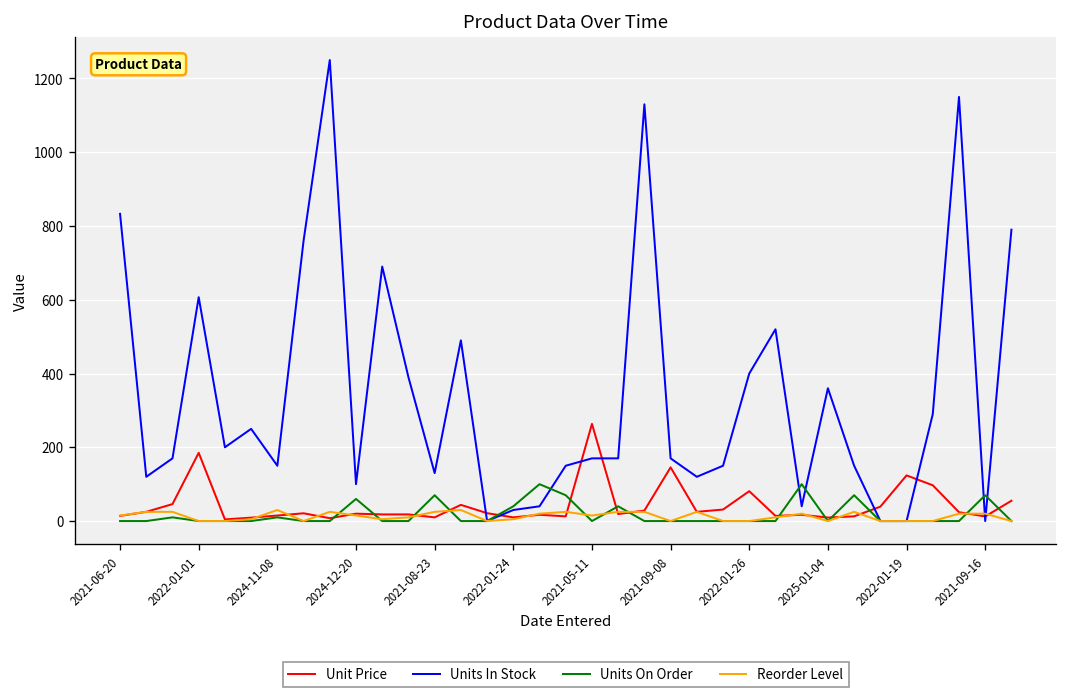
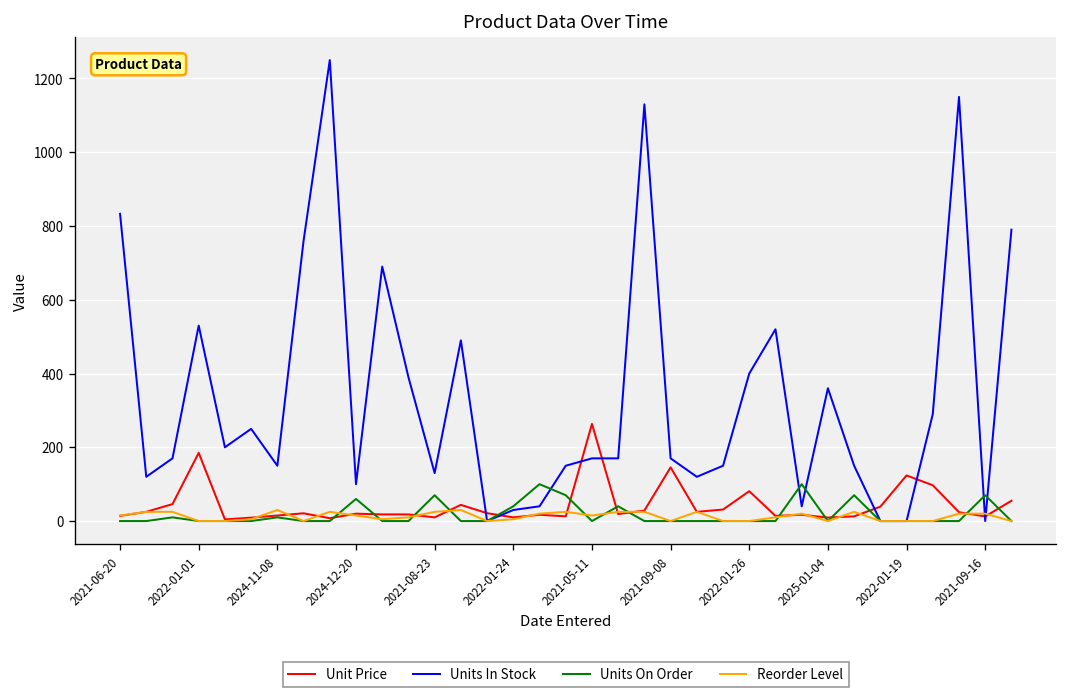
Units In Stock, 2022-01-01: 610 -> 530
